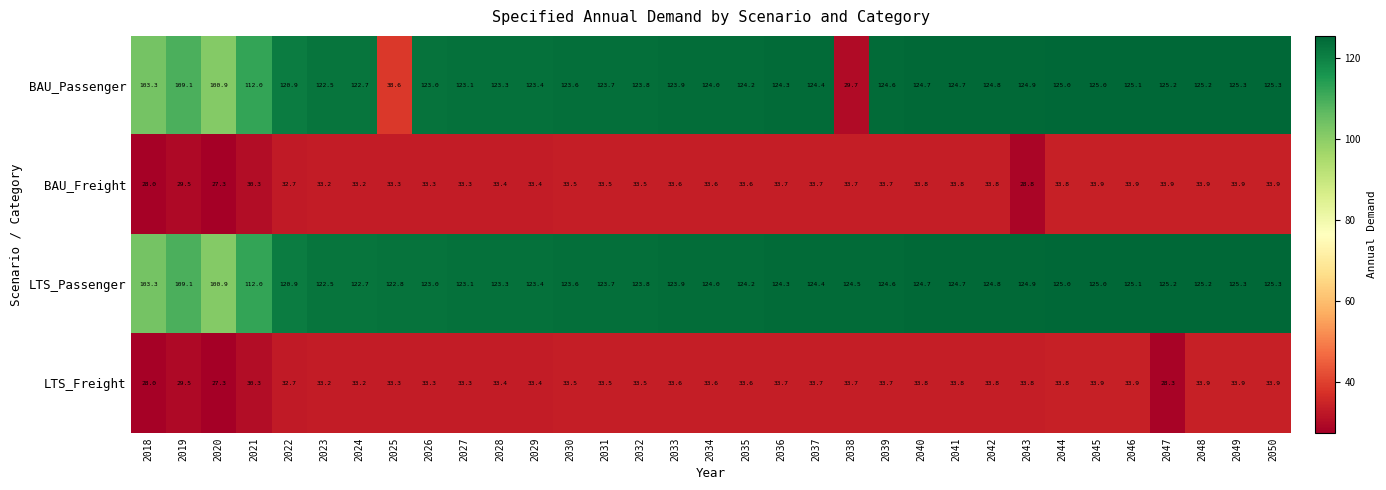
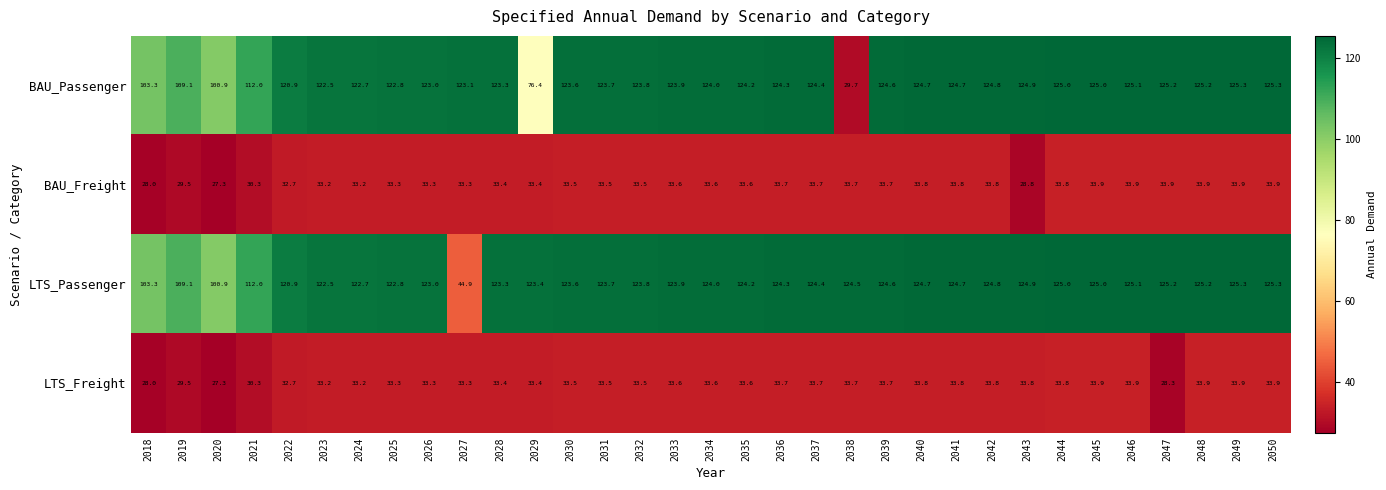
BAU_Passenger, 2025: 38.6 -> 122.8
BAU_Passenger, 2029: 123.4 -> 76.4
LTS_Passenger, 2027: 123.1 -> 44.9
